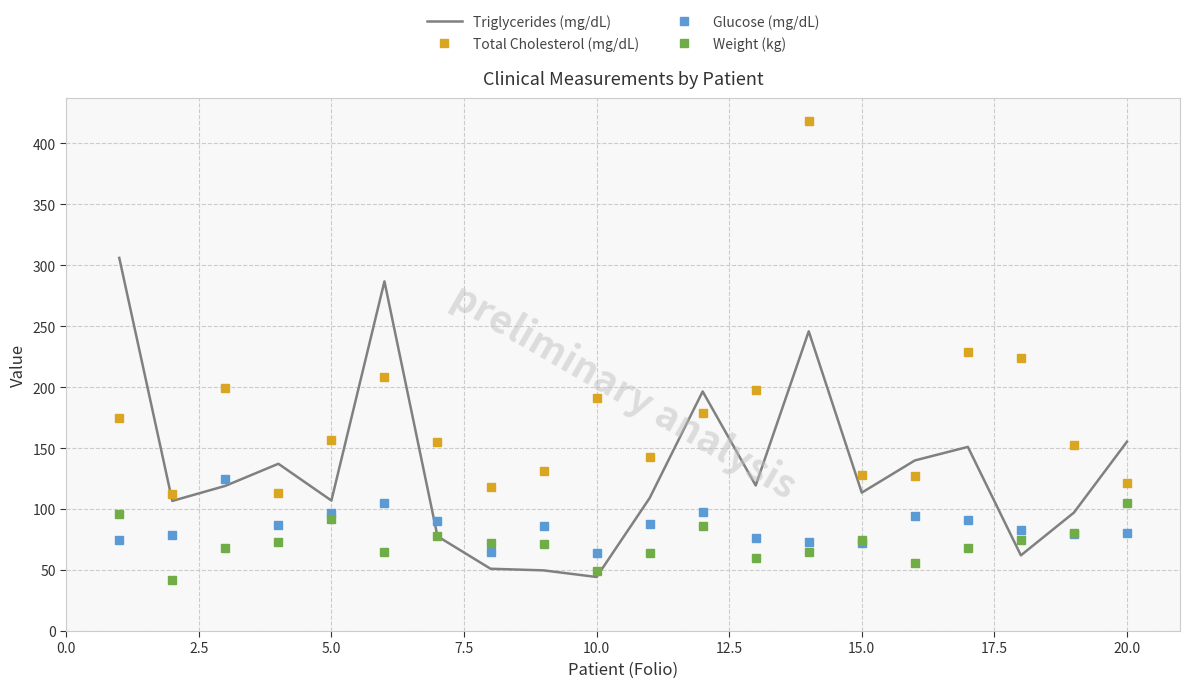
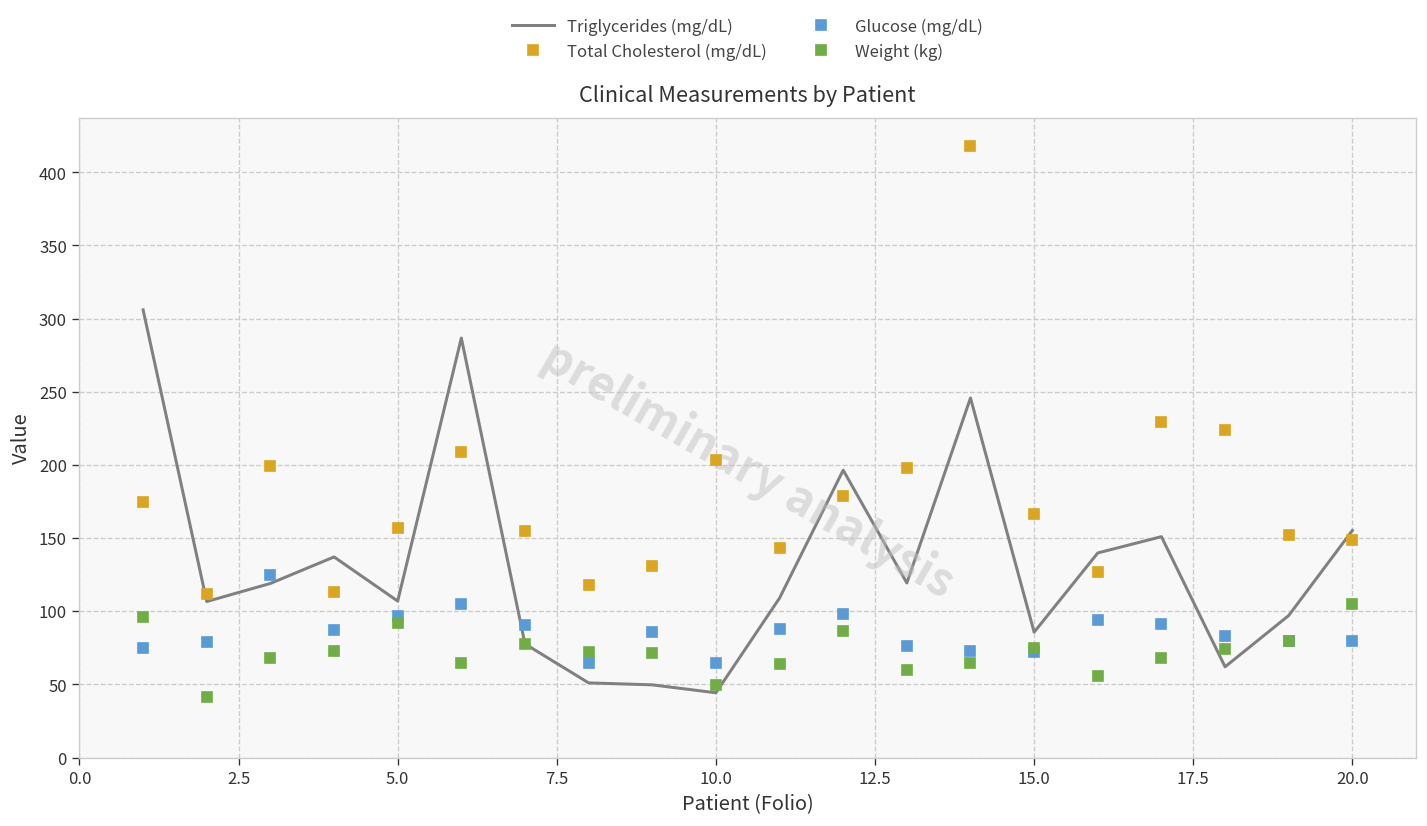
Total Cholesterol (mg/dL), 10.0: 191 -> 203
Triglycerides (mg/dL), 15.0: 113 -> 86
Total Cholesterol (mg/dL), 15.0: 128 -> 167
Total Cholesterol (mg/dL), 20.0: 122 -> 149
